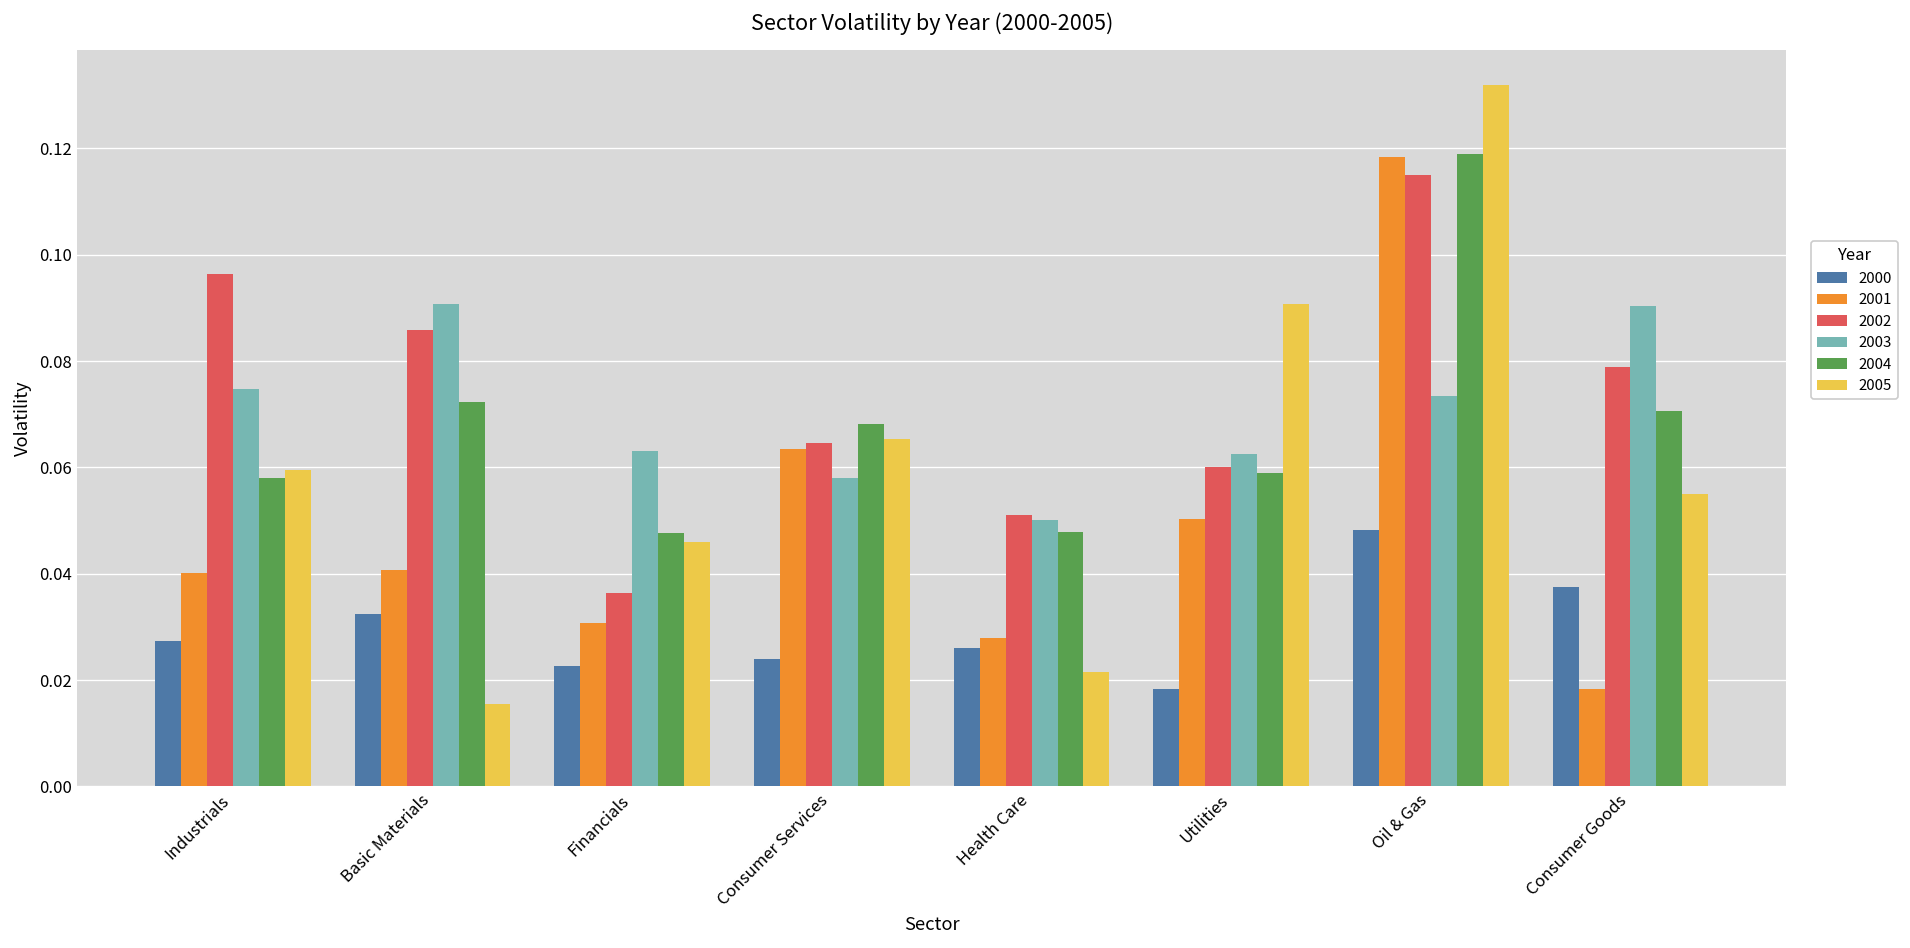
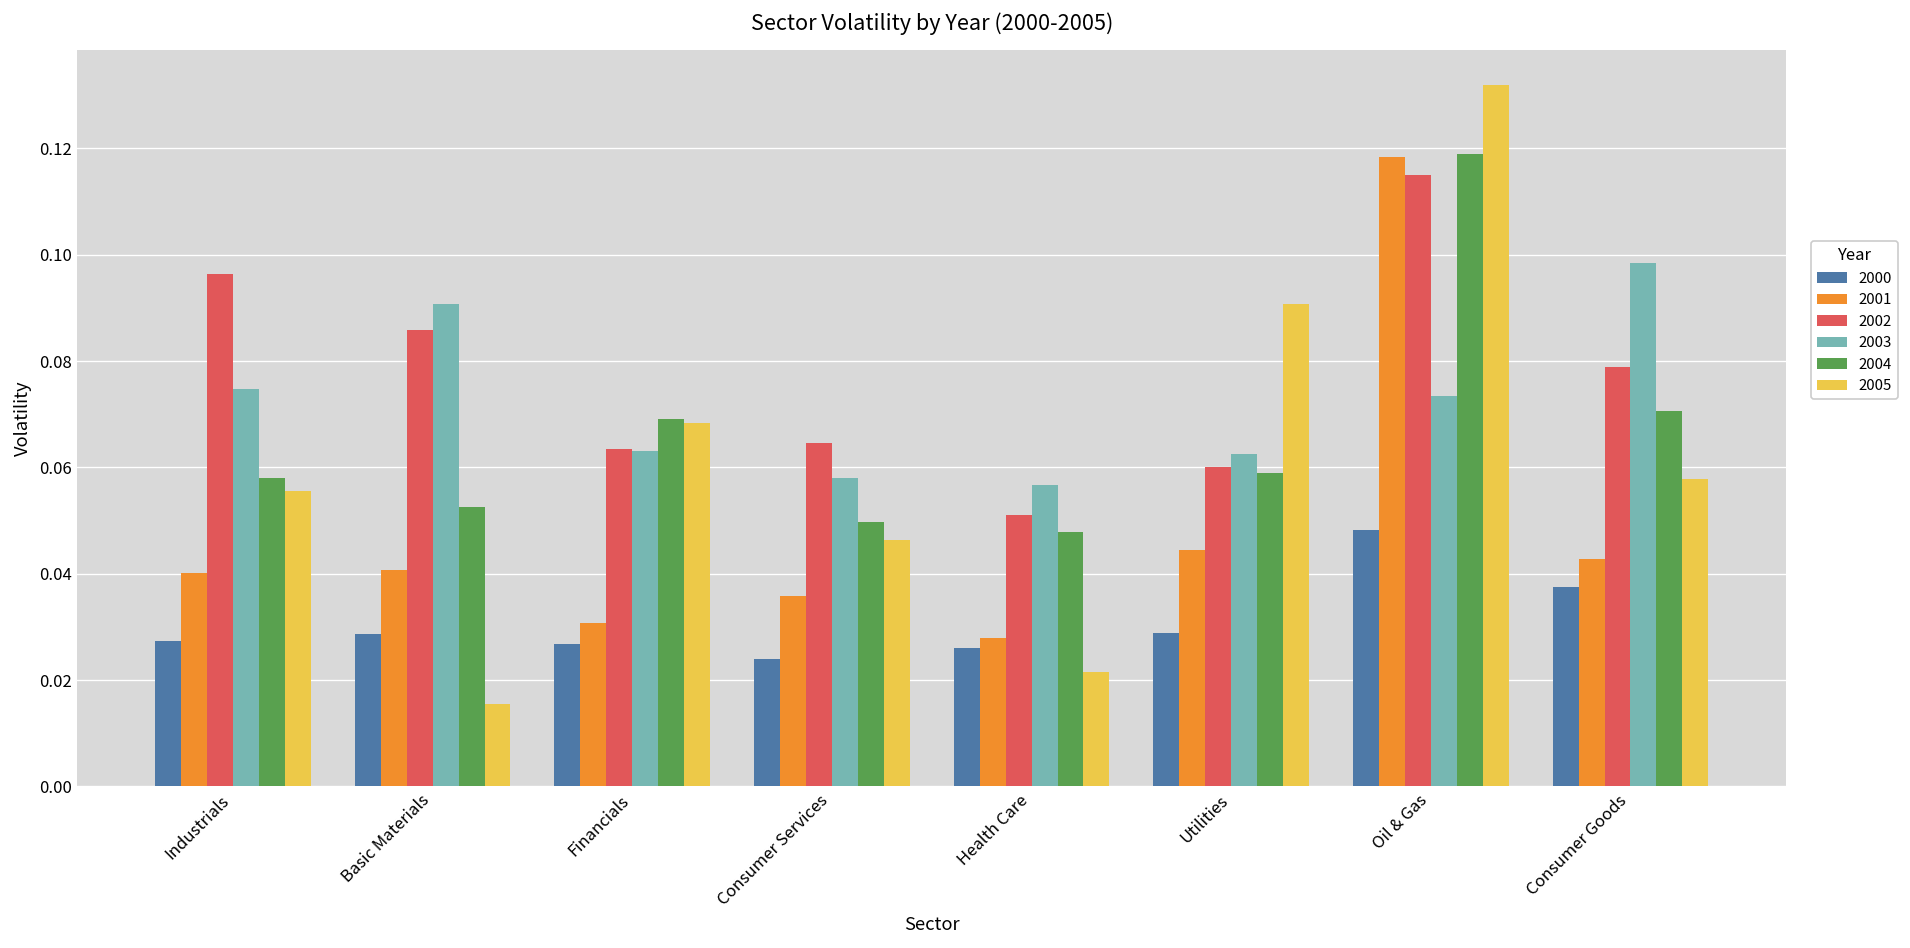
2005, Industrials: 0.059 -> 0.055
2000, Basic Materials: 0.032 -> 0.029
2004, Basic Materials: 0.072 -> 0.053
2000, Financials: 0.023 -> 0.027
2002, Financials: 0.036 -> 0.063
2004, Financials: 0.048 -> 0.069
2005, Financials: 0.046 -> 0.068
2001, Consumer Services: 0.063 -> 0.036
2004, Consumer Services: 0.068 -> 0.050
2005, Consumer Services: 0.065 -> 0.046
2003, Health Care: 0.050 -> 0.057
2000, Utilities: 0.018 -> 0.029
2001, Utilities: 0.050 -> 0.044
2001, Consumer Goods: 0.018 -> 0.043
2003, Consumer Goods: 0.090 -> 0.098
2005, Consumer Goods: 0.055 -> 0.058
